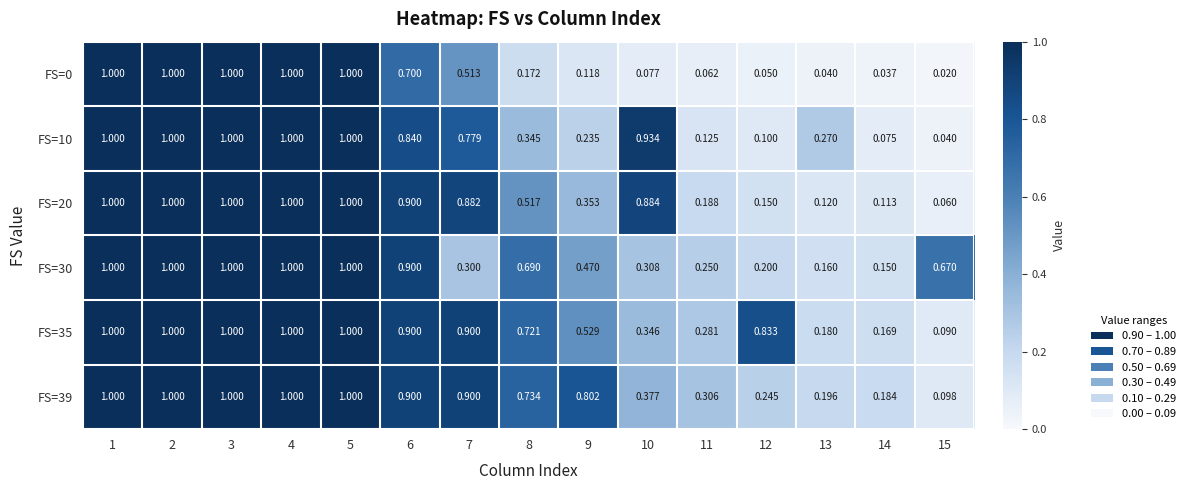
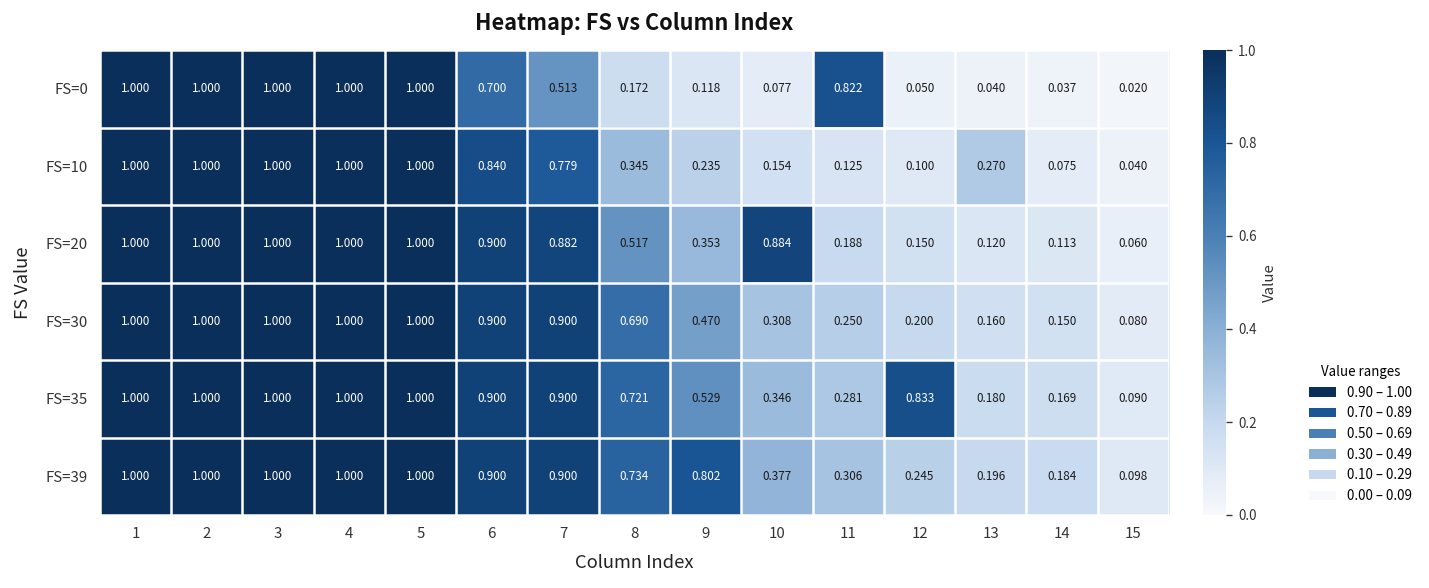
FS=0, 11: 0.062 -> 0.822
FS=10, 10: 0.934 -> 0.154
FS=30, 7: 0.300 -> 0.900
FS=30, 15: 0.670 -> 0.080
